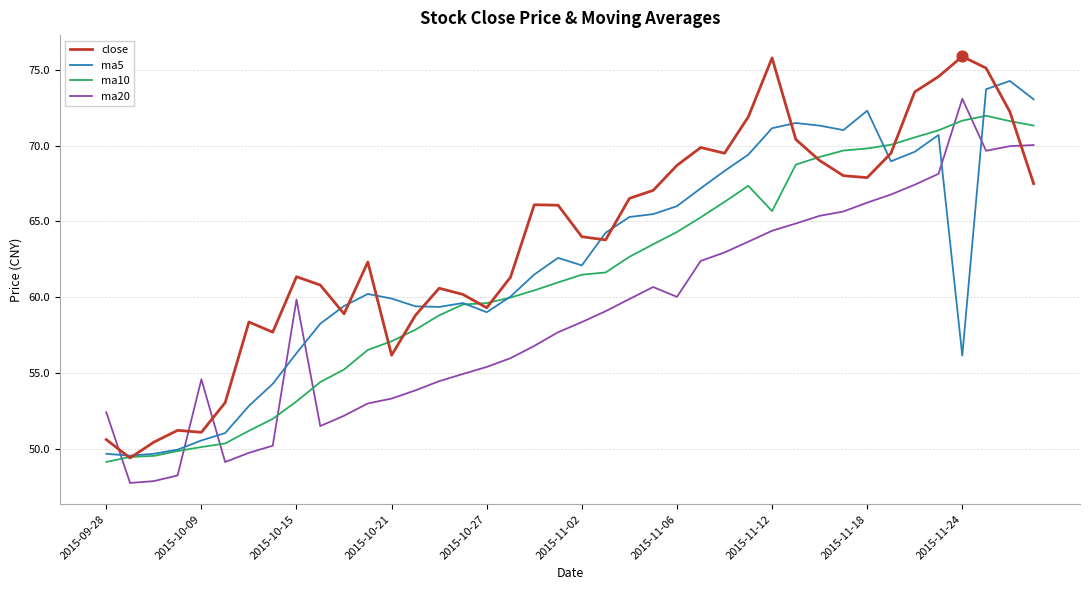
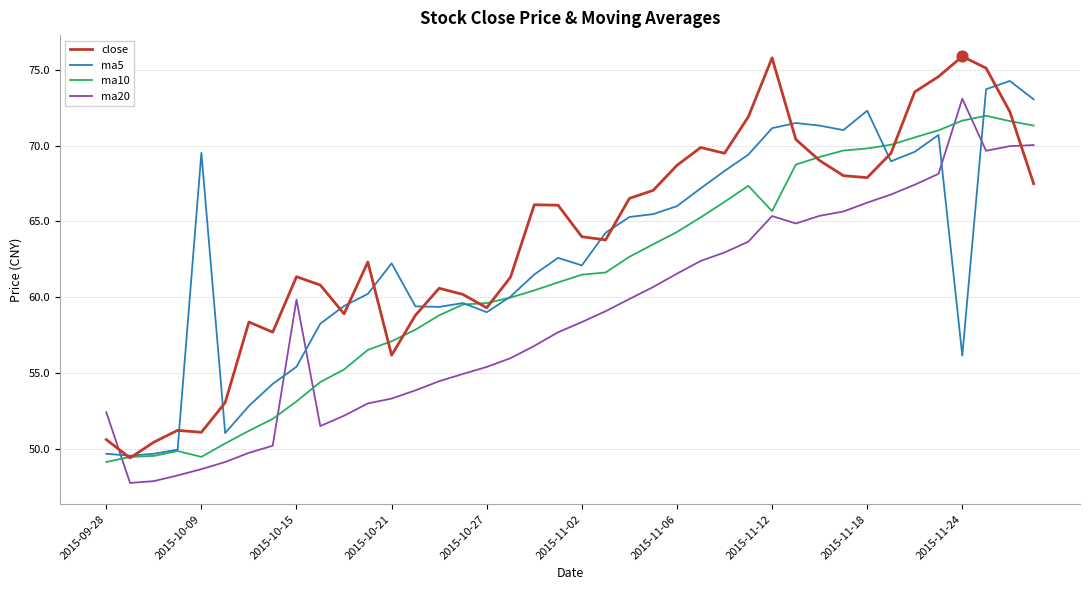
ma5, 2015-10-09: 50.5 -> 69.5
ma10, 2015-10-09: 50.1 -> 49.5
ma20, 2015-10-09: 54.6 -> 48.6
ma5, 2015-10-15: 56.3 -> 55.4
ma5, 2015-10-21: 59.9 -> 62.2
ma20, 2015-11-06: 60.0 -> 61.6
ma20, 2015-11-12: 64.4 -> 65.4
